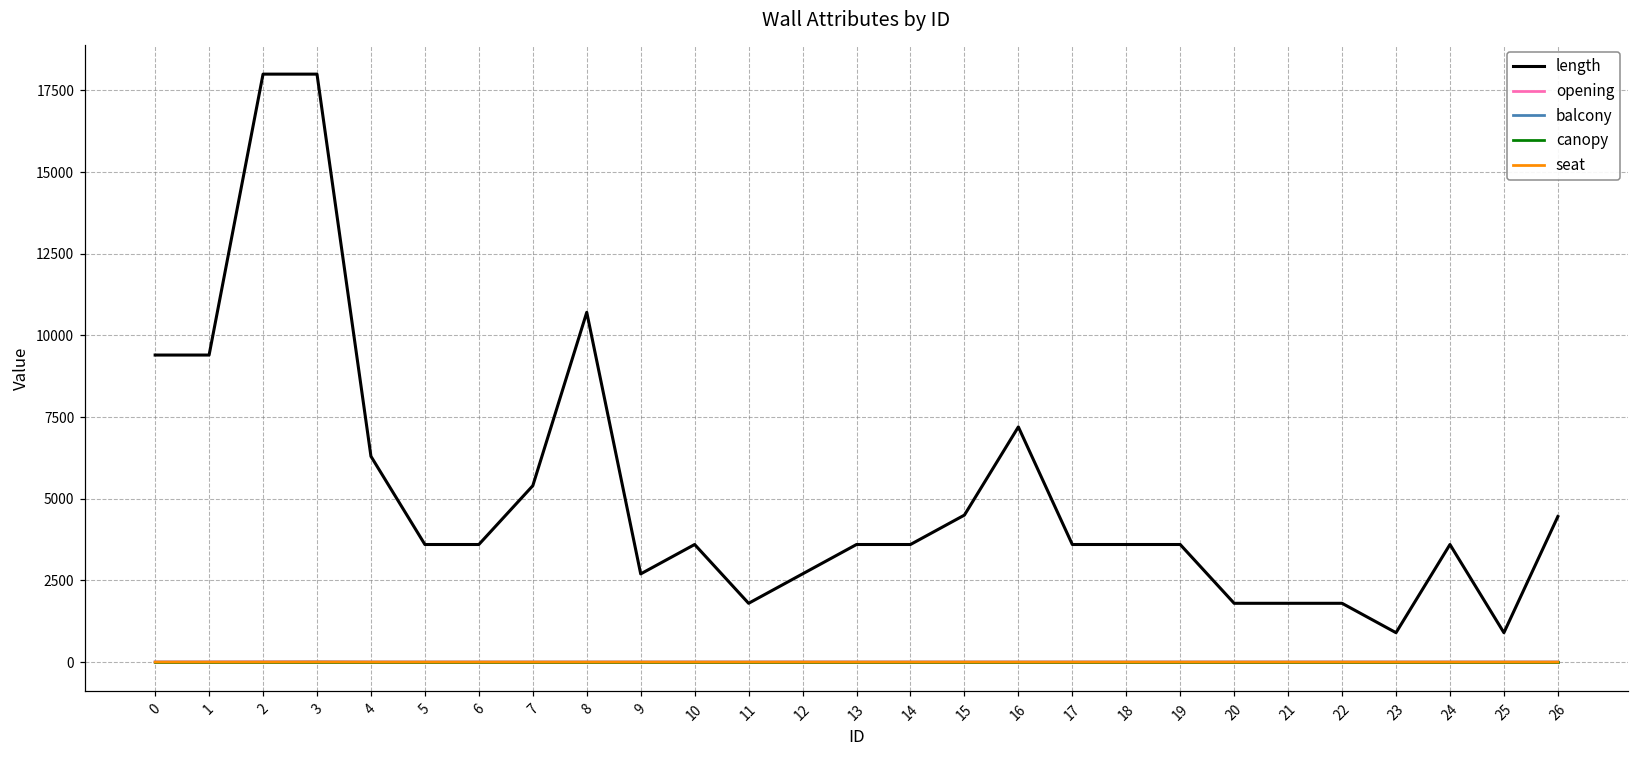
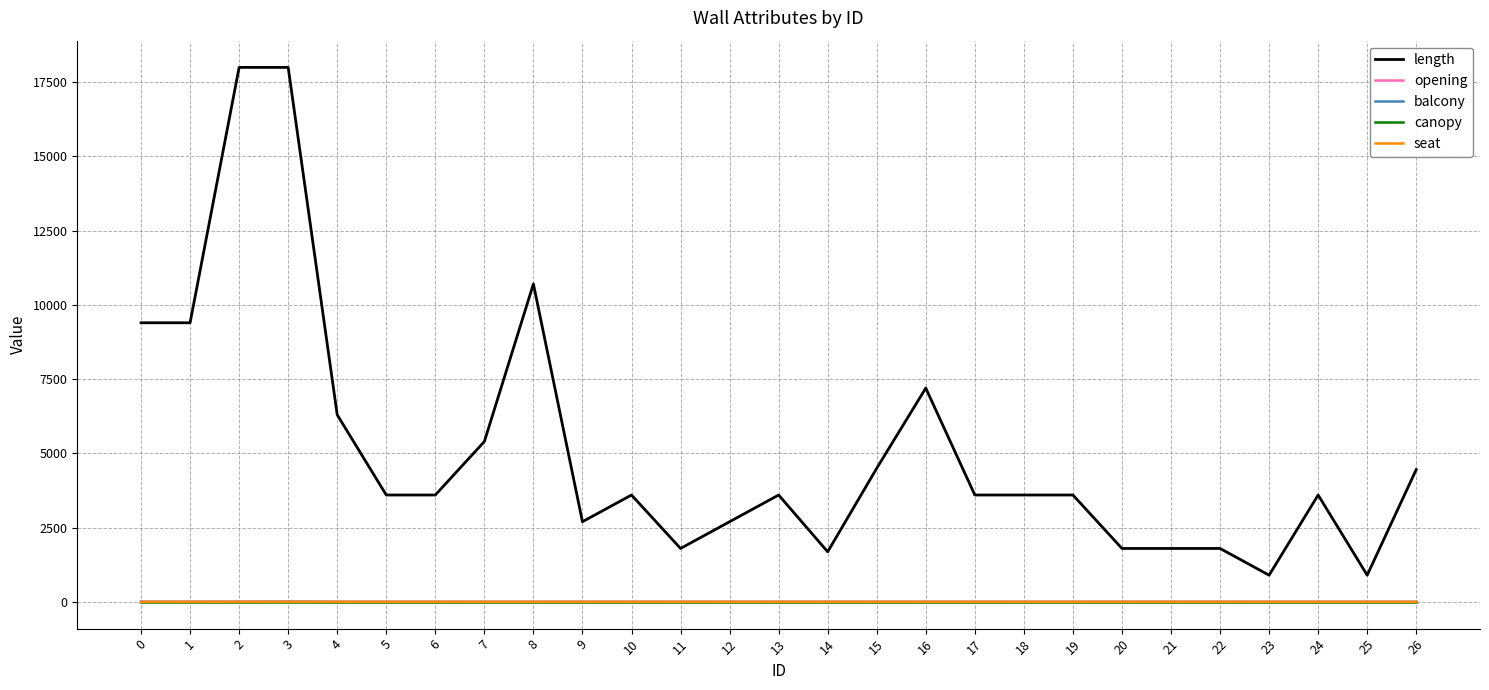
length, 14: 3600 -> 1700
